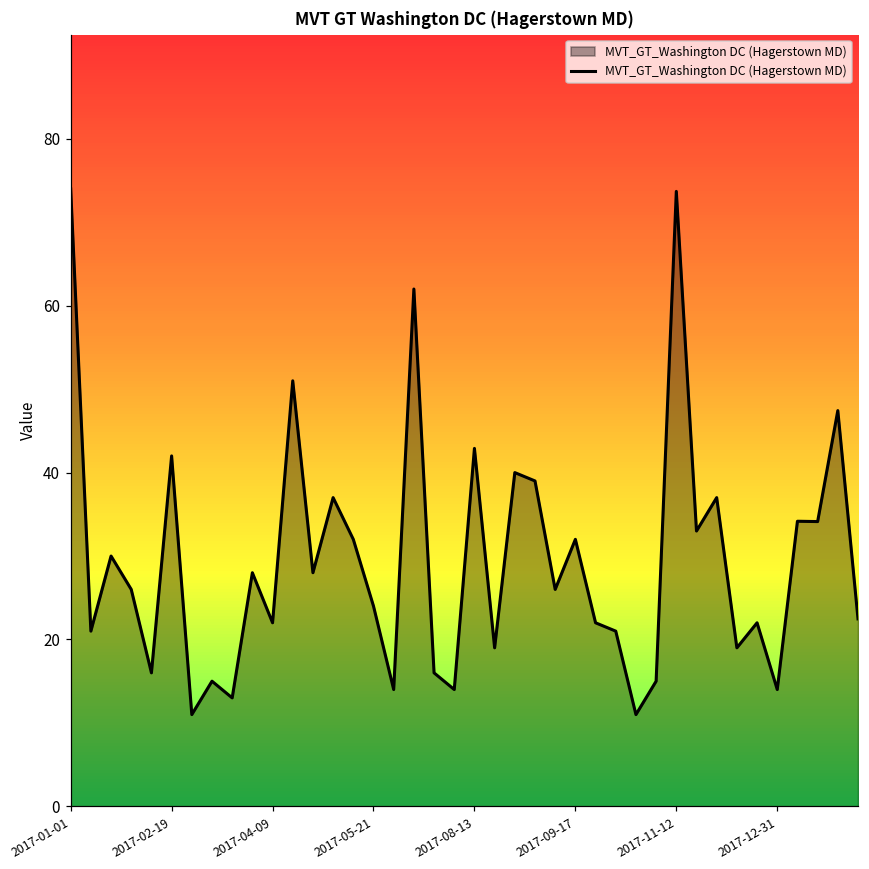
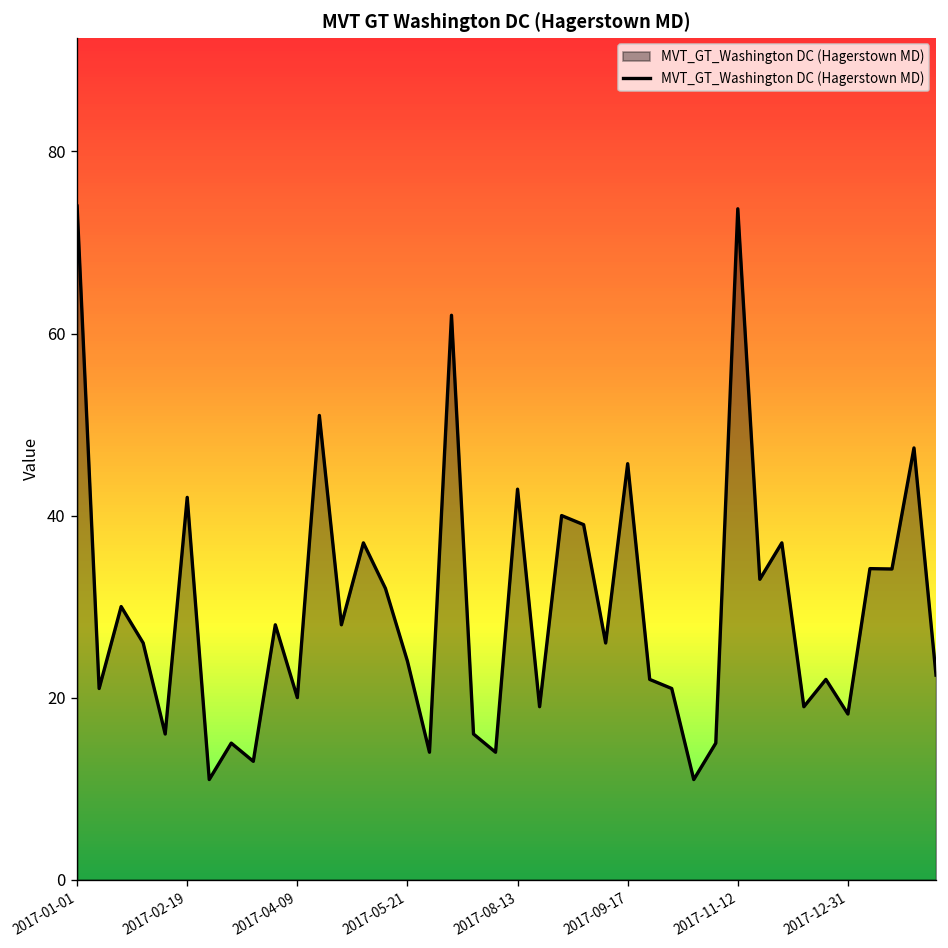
2017-04-09: 22 -> 20
2017-09-17: 32 -> 46
2017-12-31: 14 -> 18
